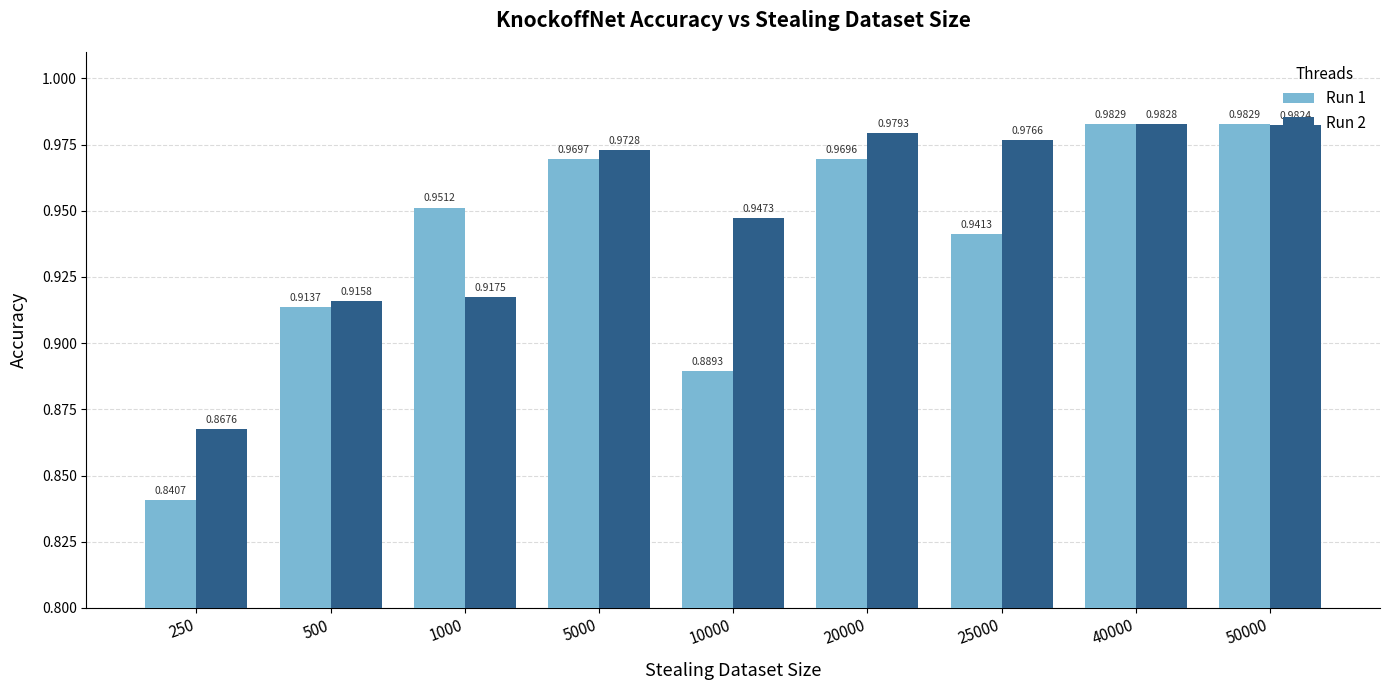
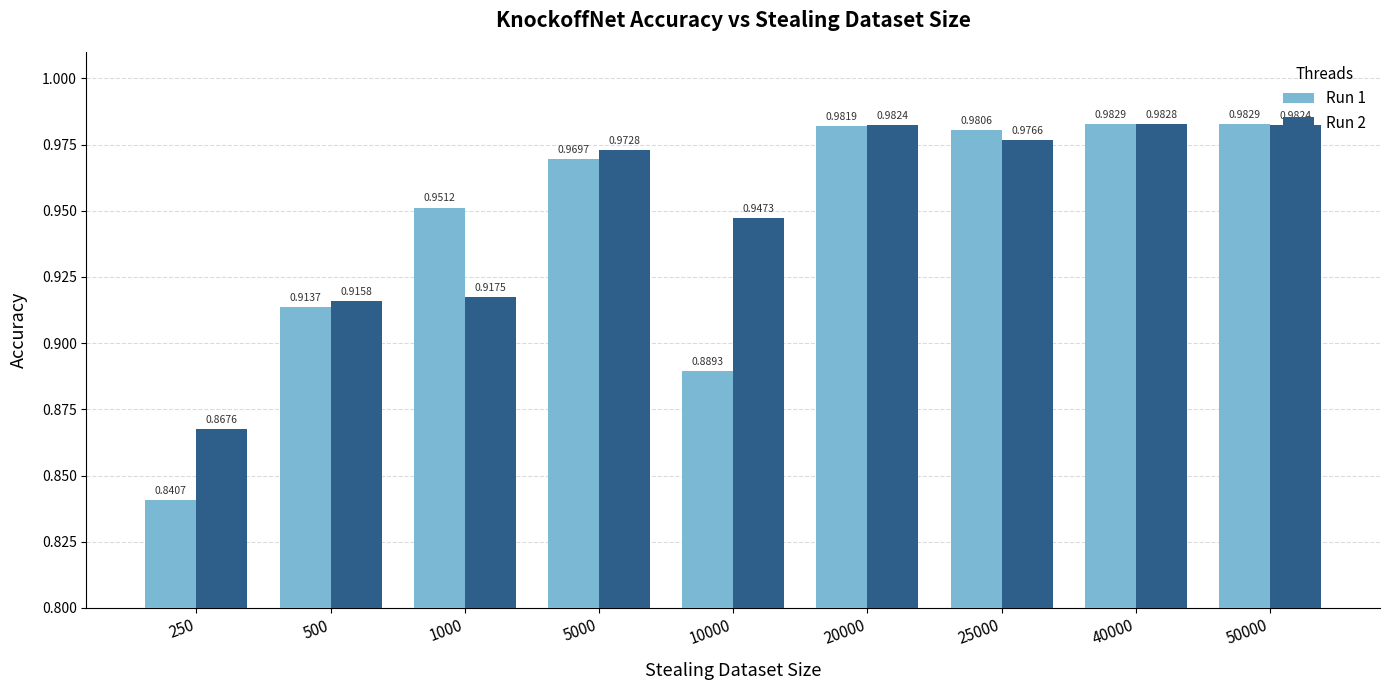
Run 1, 20000: 0.9696 -> 0.9819
Run 2, 20000: 0.9793 -> 0.9824
Run 1, 25000: 0.9413 -> 0.9806
